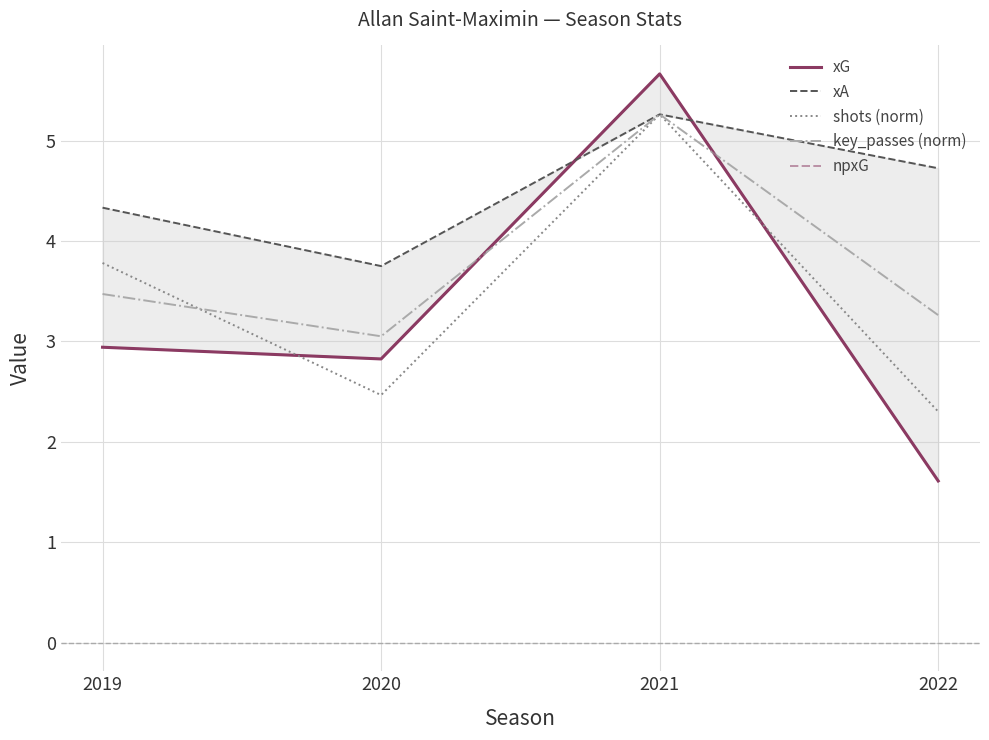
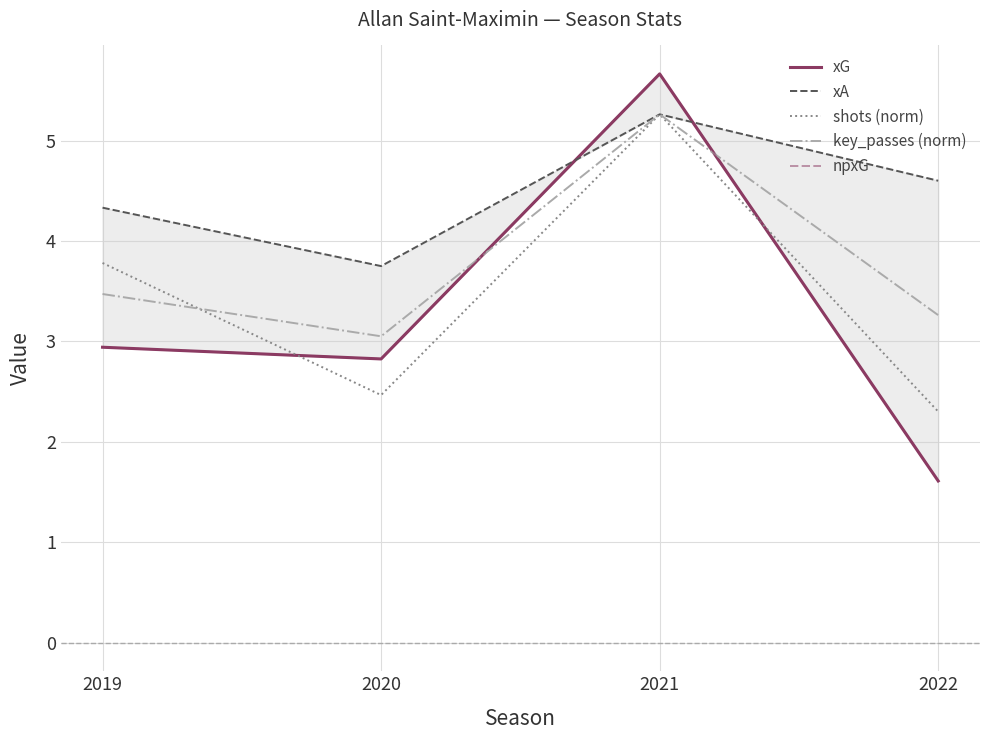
xA, 2022: 4.72 -> 4.60
